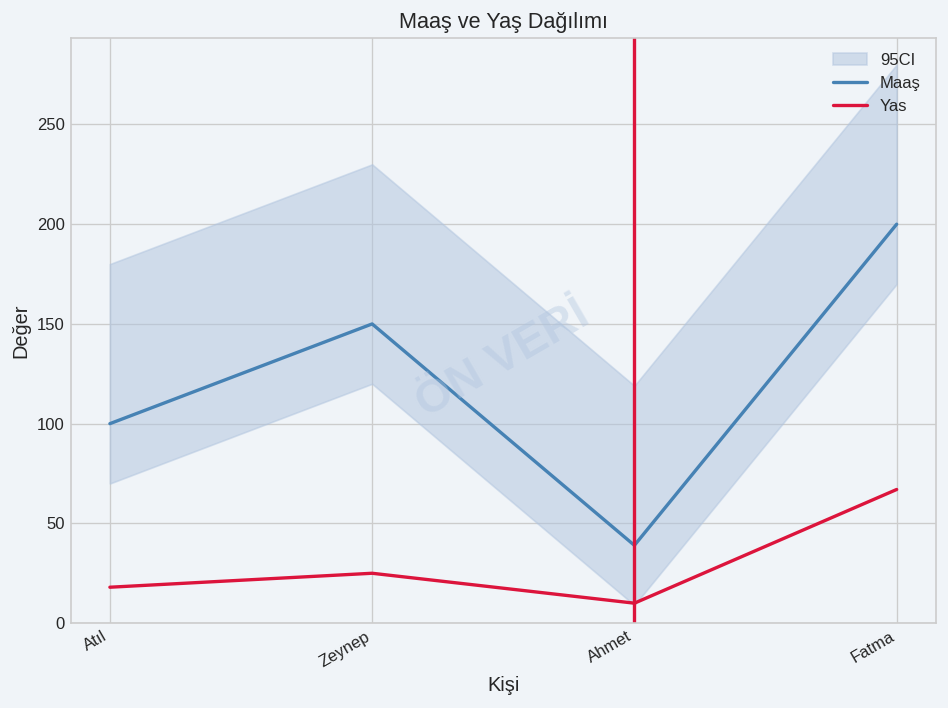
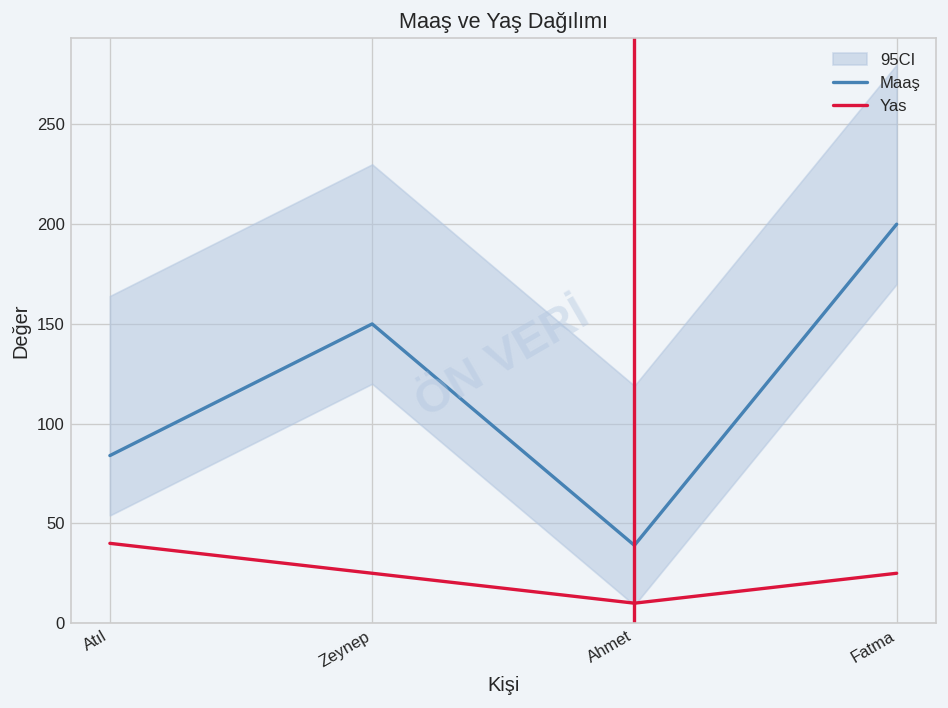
Maaş, Atıl: 100 -> 84
Yas, Atıl: 18 -> 40
Yas, Fatma: 67 -> 25
